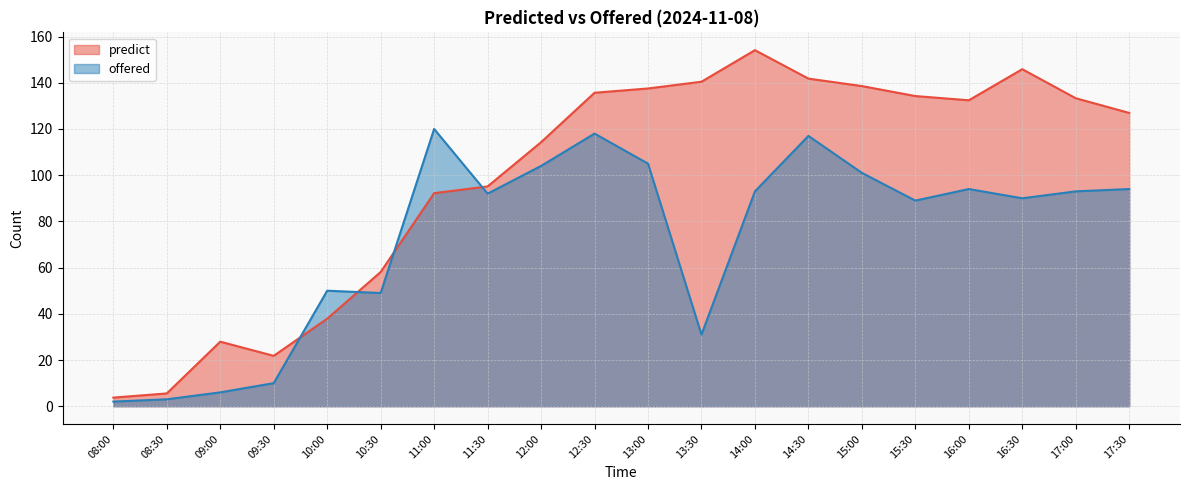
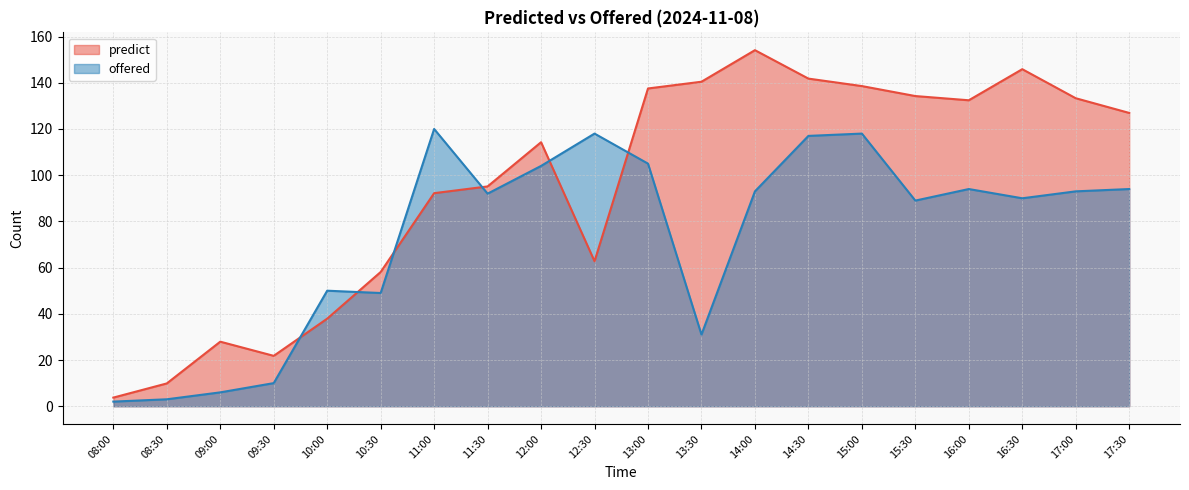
predict, 08:30: 6 -> 10
predict, 12:30: 136 -> 63
offered, 15:00: 101 -> 118
